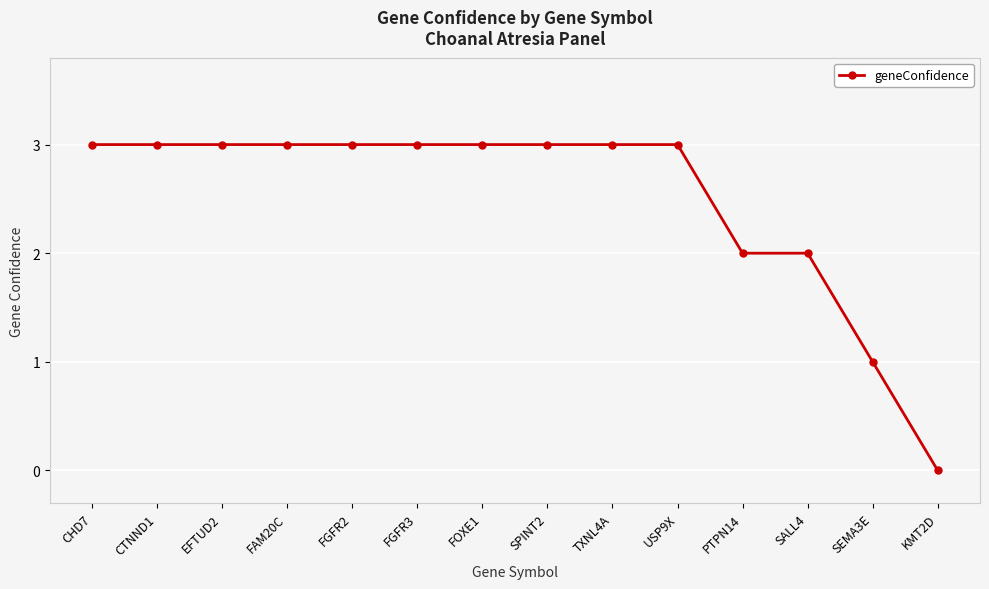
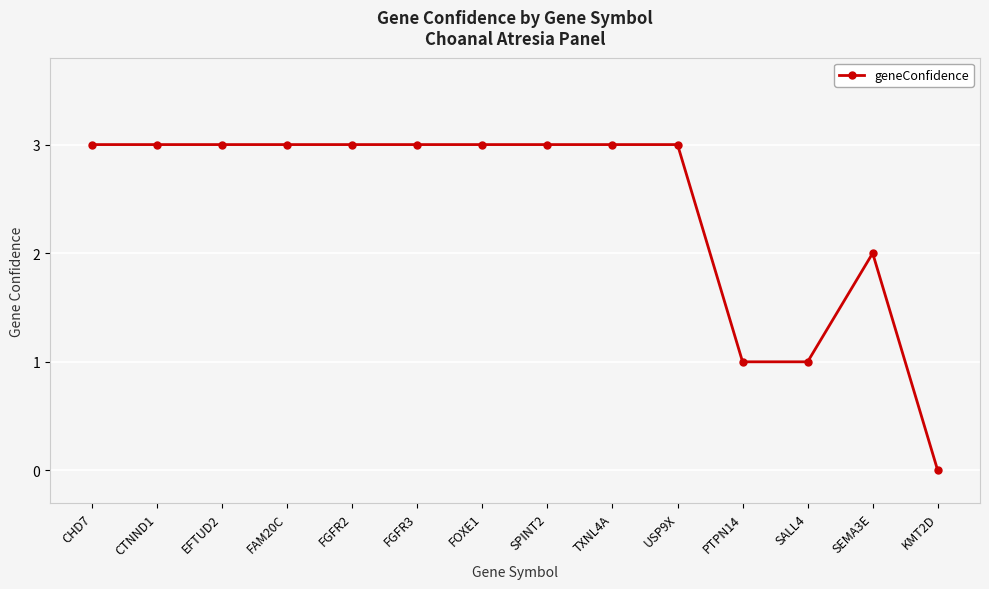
PTPN14: 2 -> 1
SALL4: 2 -> 1
SEMA3E: 1 -> 2
